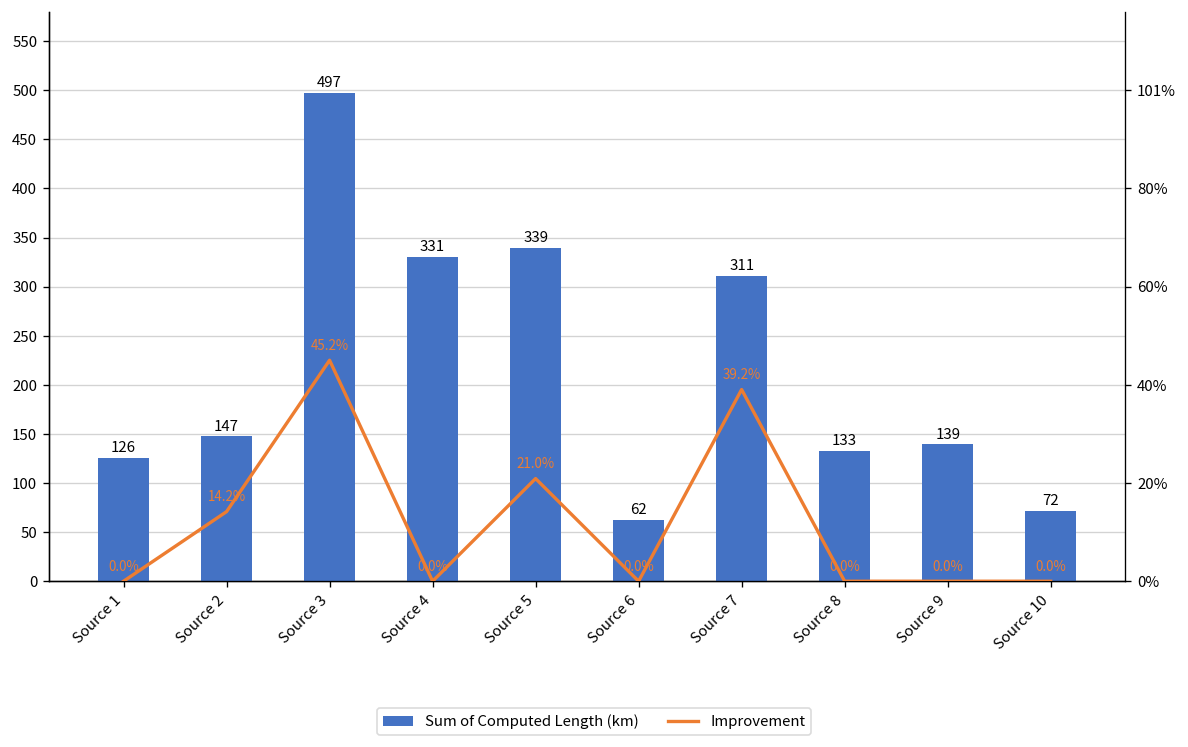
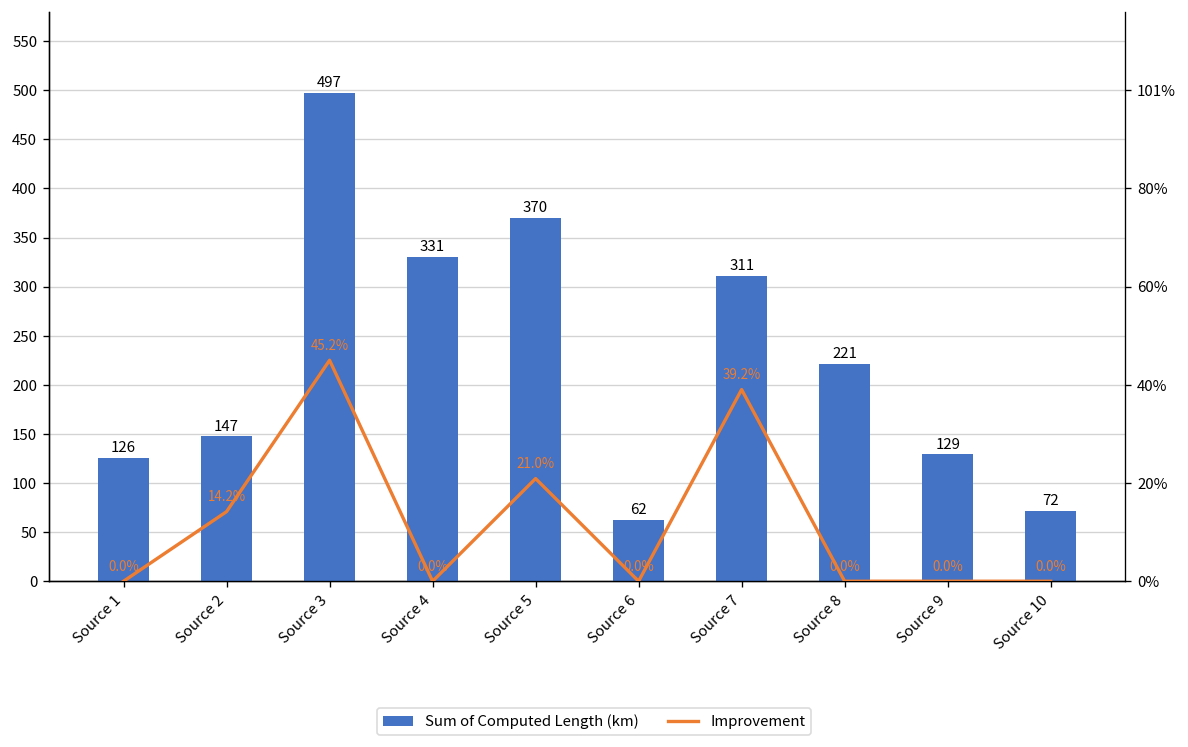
Sum of Computed Length (km), Source 5: 339 -> 370
Sum of Computed Length (km), Source 8: 133 -> 221
Sum of Computed Length (km), Source 9: 139 -> 129
